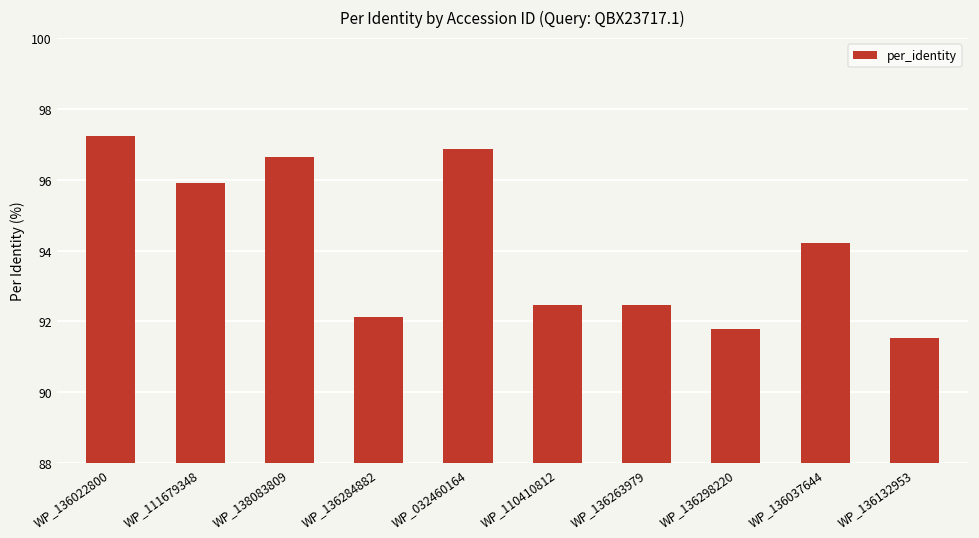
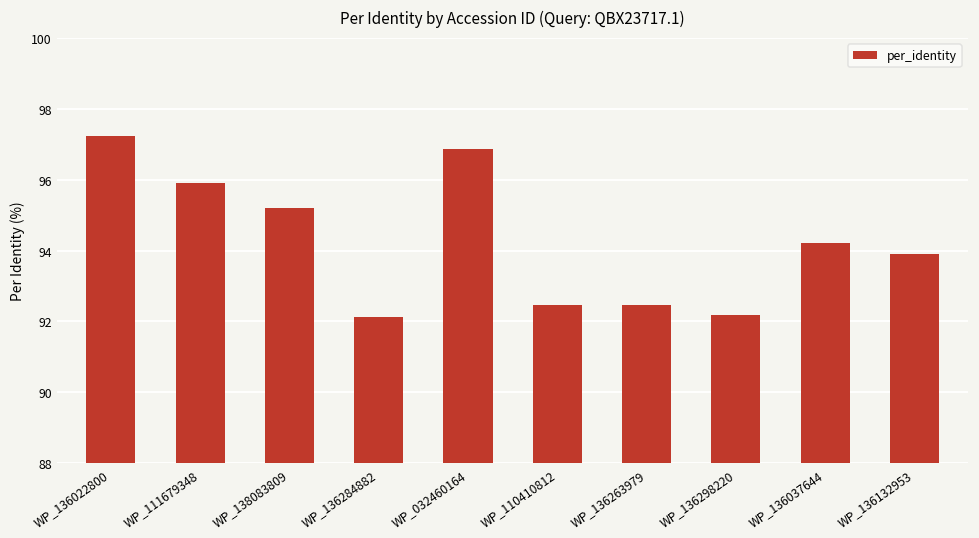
WP_138083809: 96.6 -> 95.2
WP_136298220: 91.8 -> 92.2
WP_136132953: 91.5 -> 93.9
